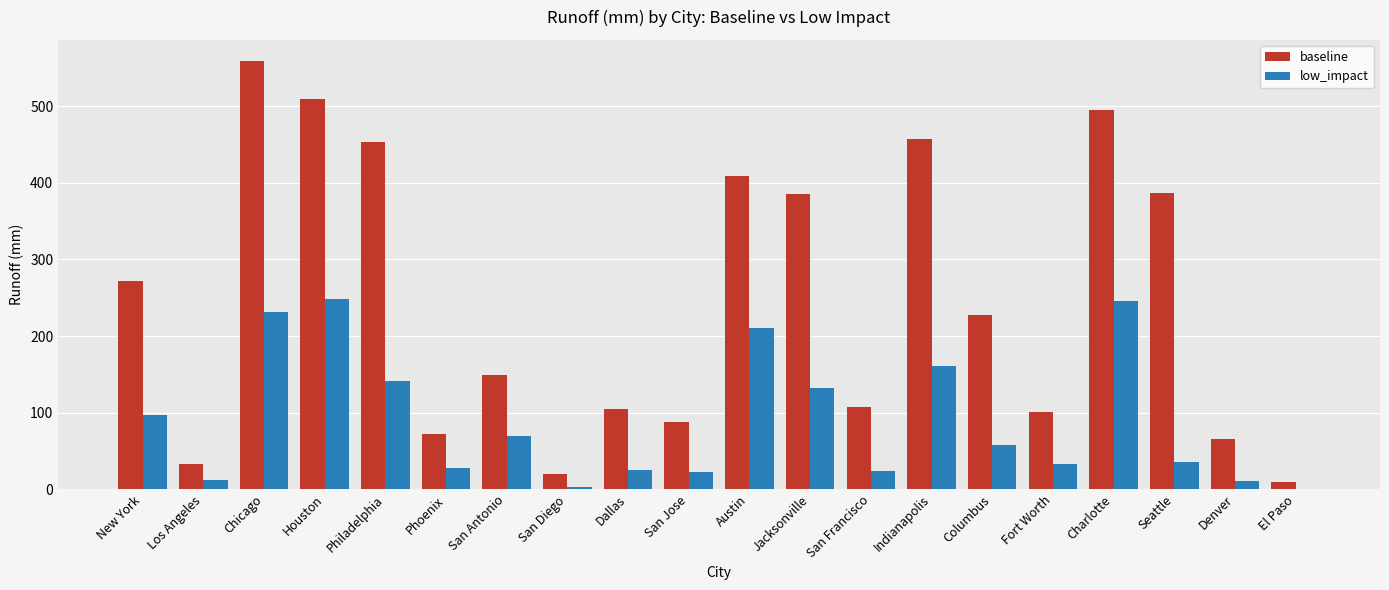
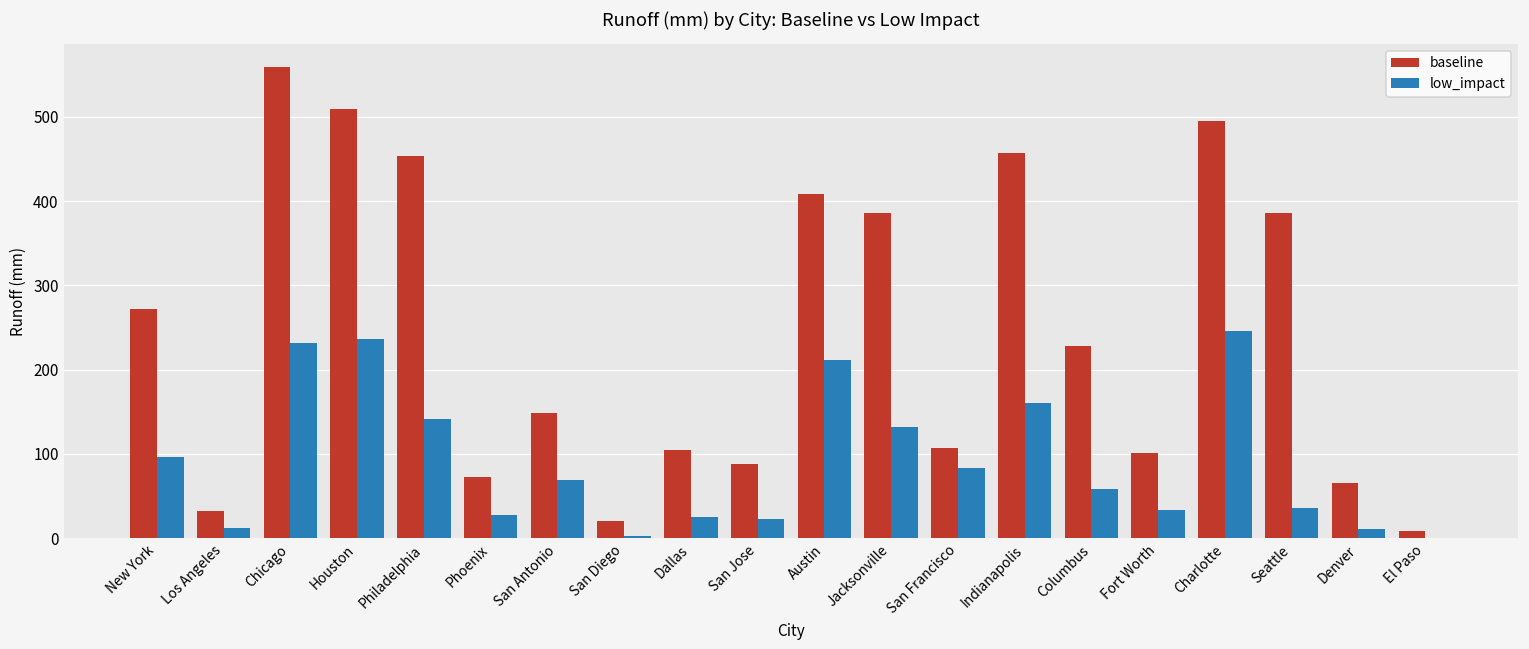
low_impact, Houston: 250 -> 240
low_impact, San Francisco: 20 -> 80
